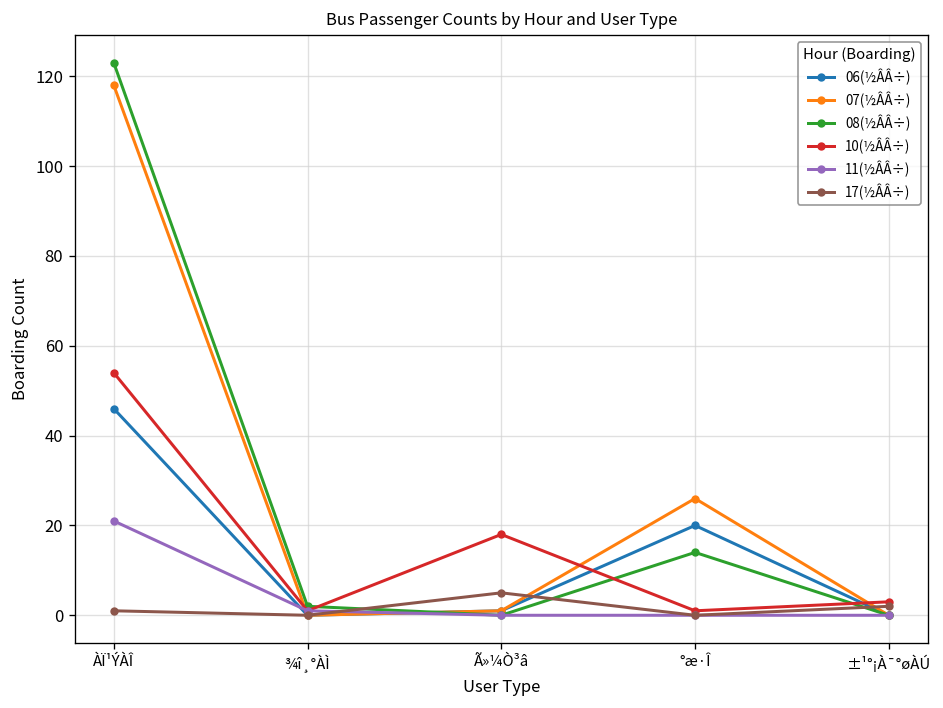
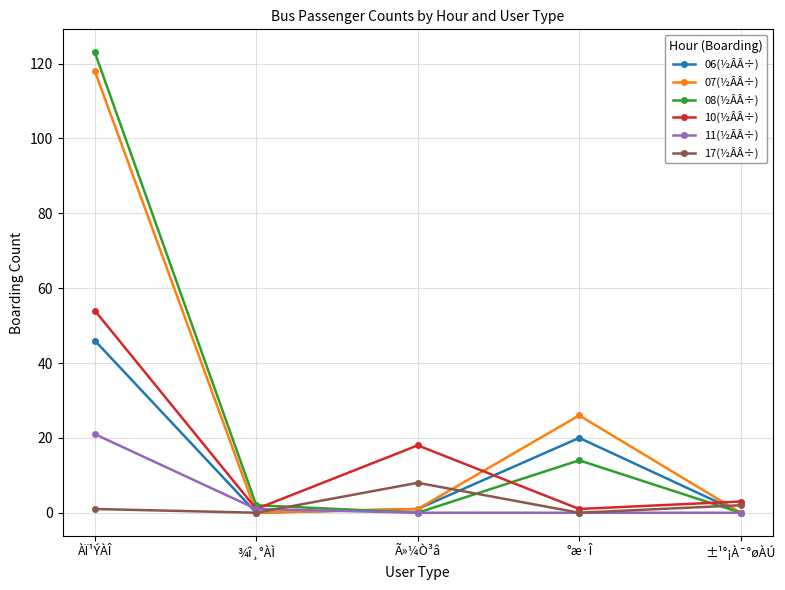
17(½ÂÂ÷), Ã»¼Ò³â: 5 -> 8
